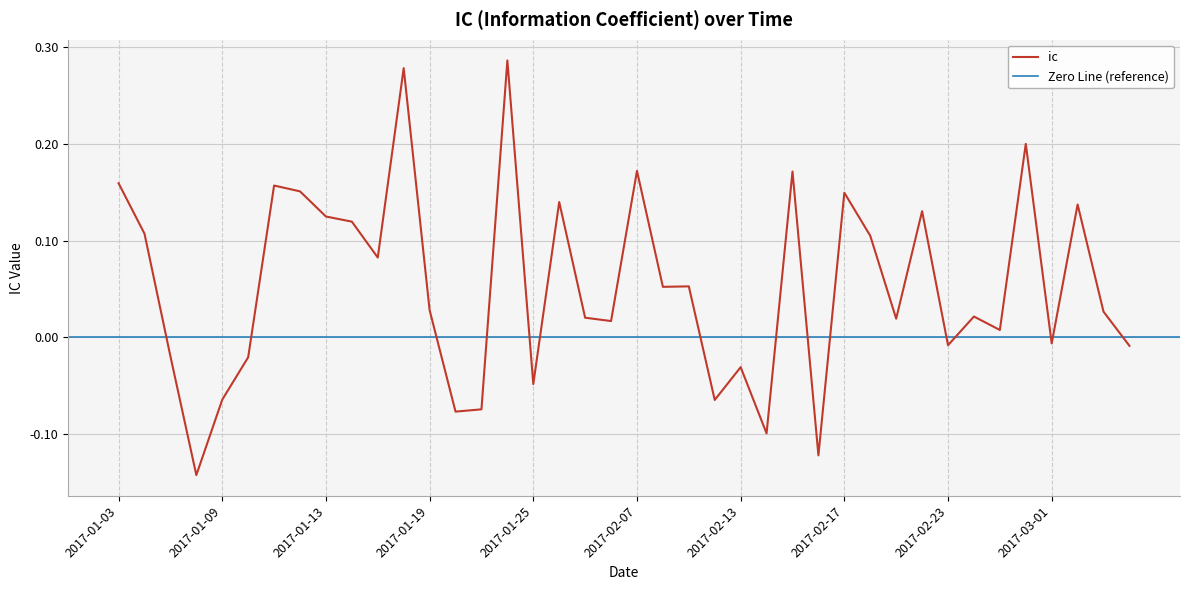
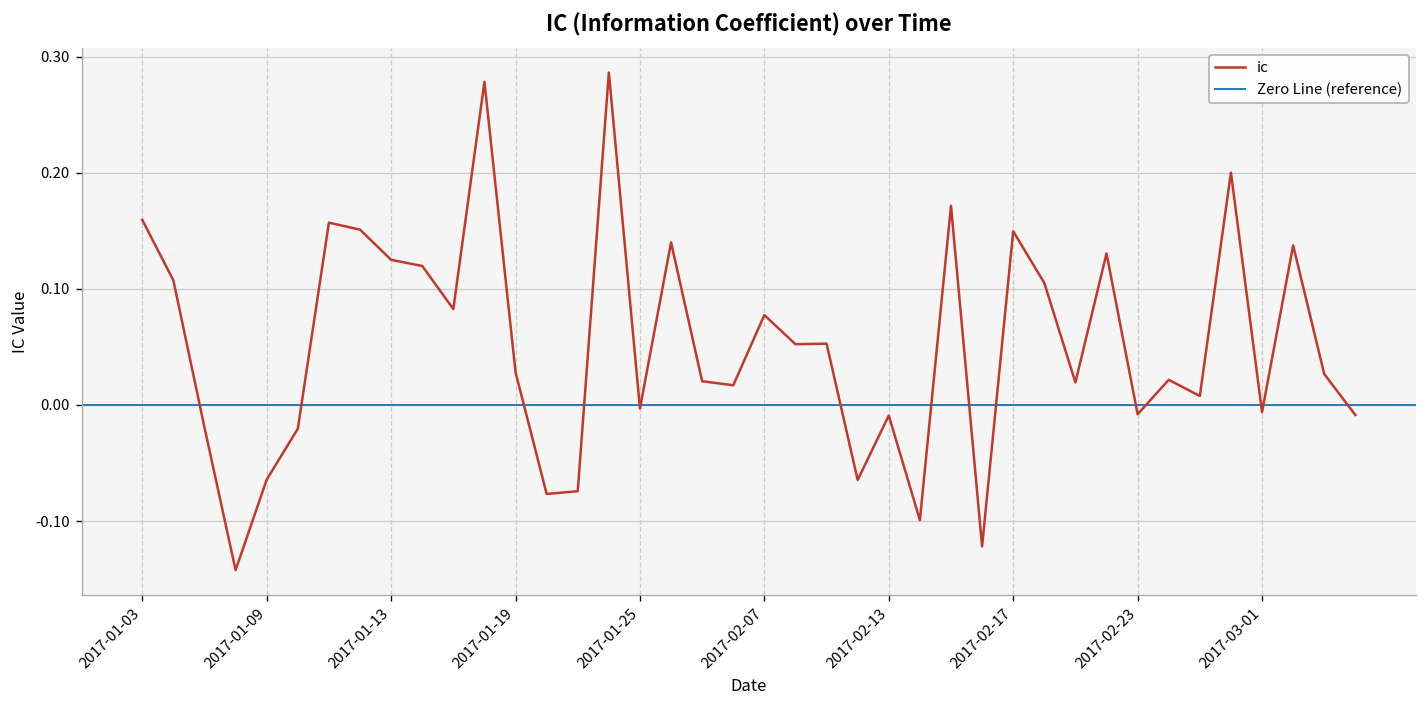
2017-01-25: -0.05 -> 0.00
2017-02-07: 0.17 -> 0.08
2017-02-13: -0.03 -> -0.01
